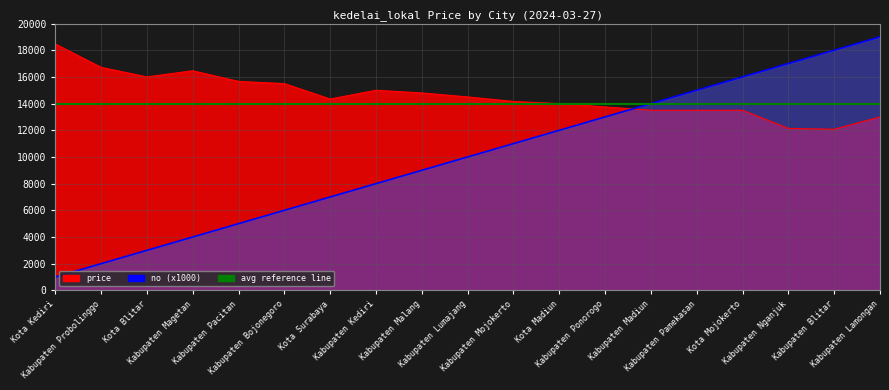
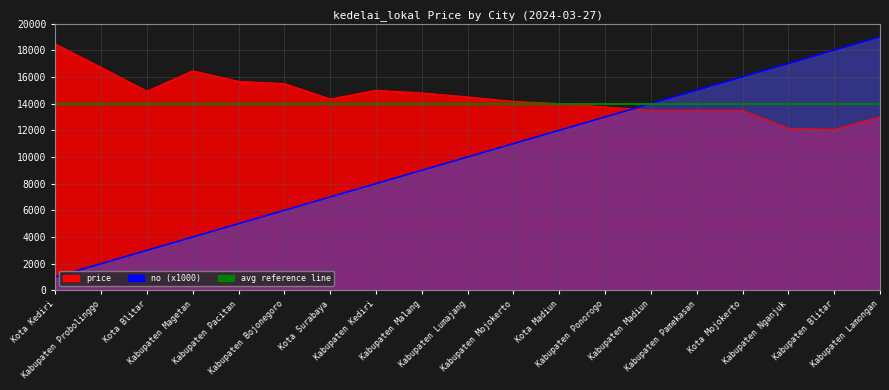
price, Kota Blitar: 16000 -> 14900
